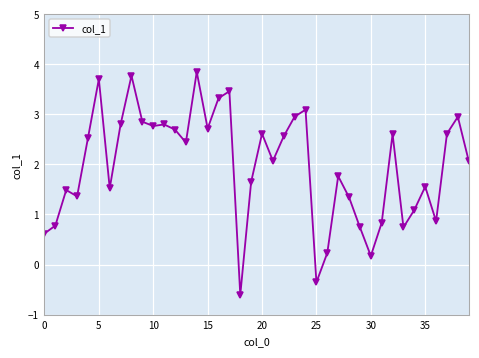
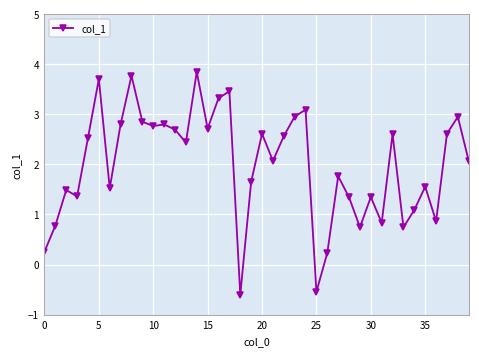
0: 0.6 -> 0.3
25: -0.4 -> -0.5
30: 0.2 -> 1.3
